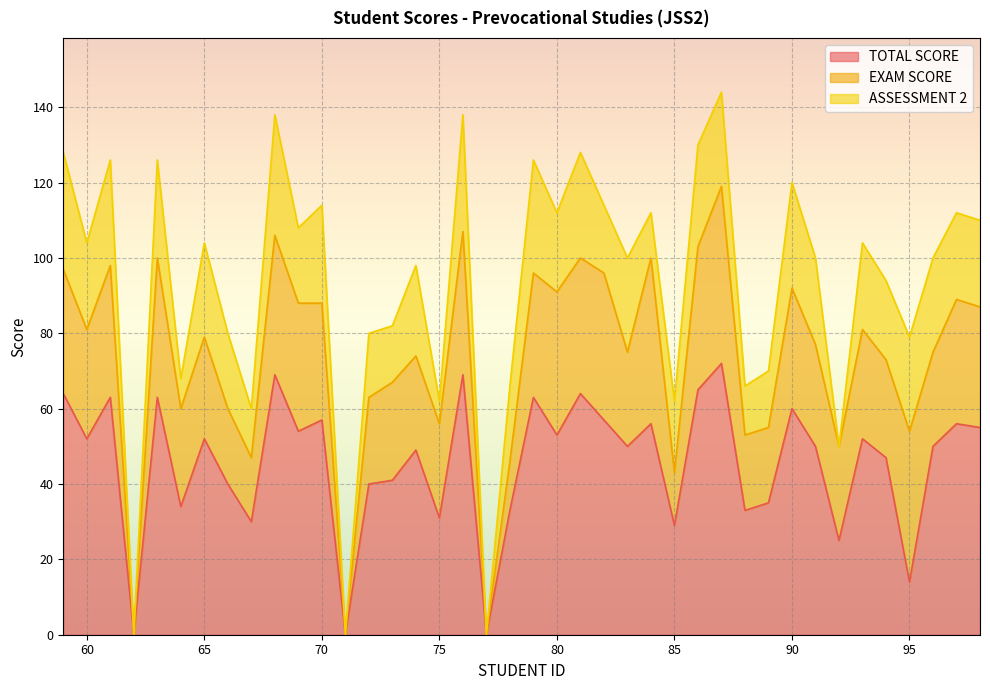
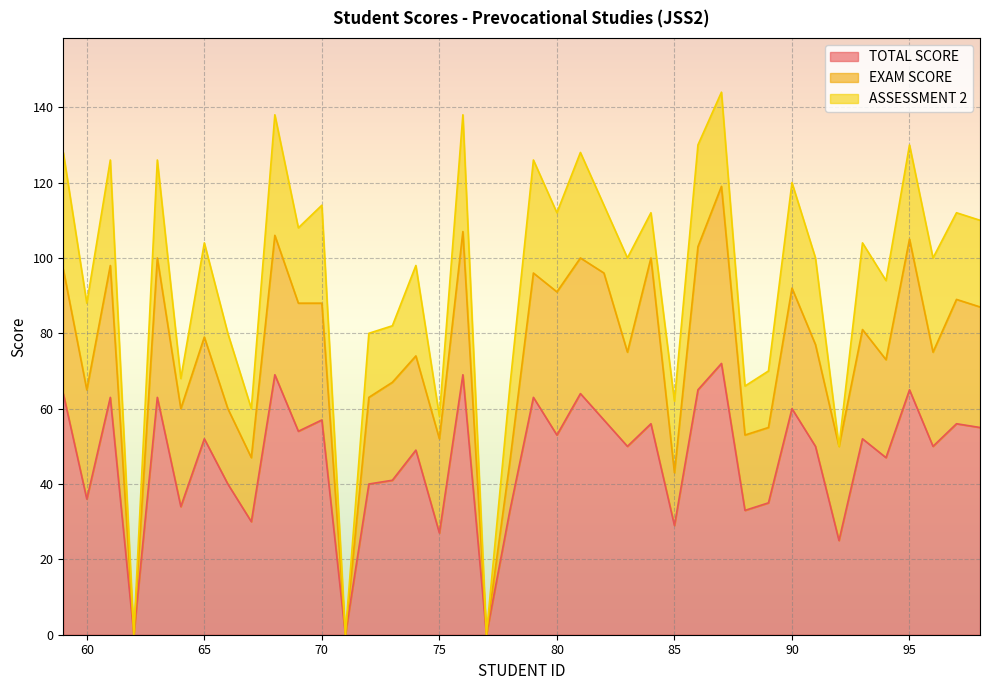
TOTAL SCORE, 60: 52 -> 36
TOTAL SCORE, 75: 31 -> 27
TOTAL SCORE, 95: 14 -> 65
